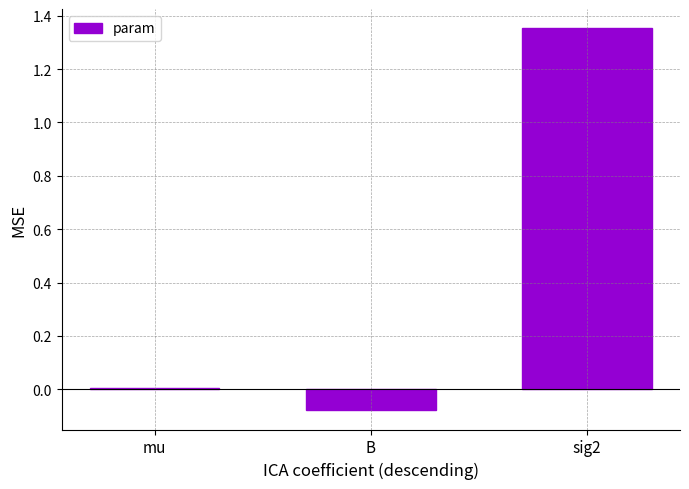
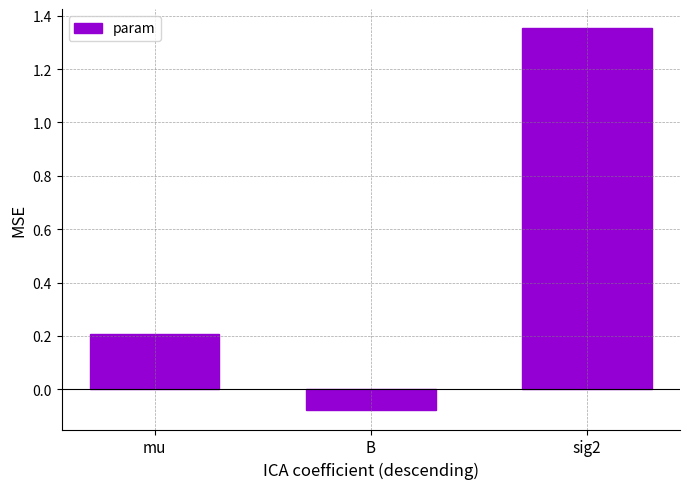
mu: 0.00 -> 0.21
